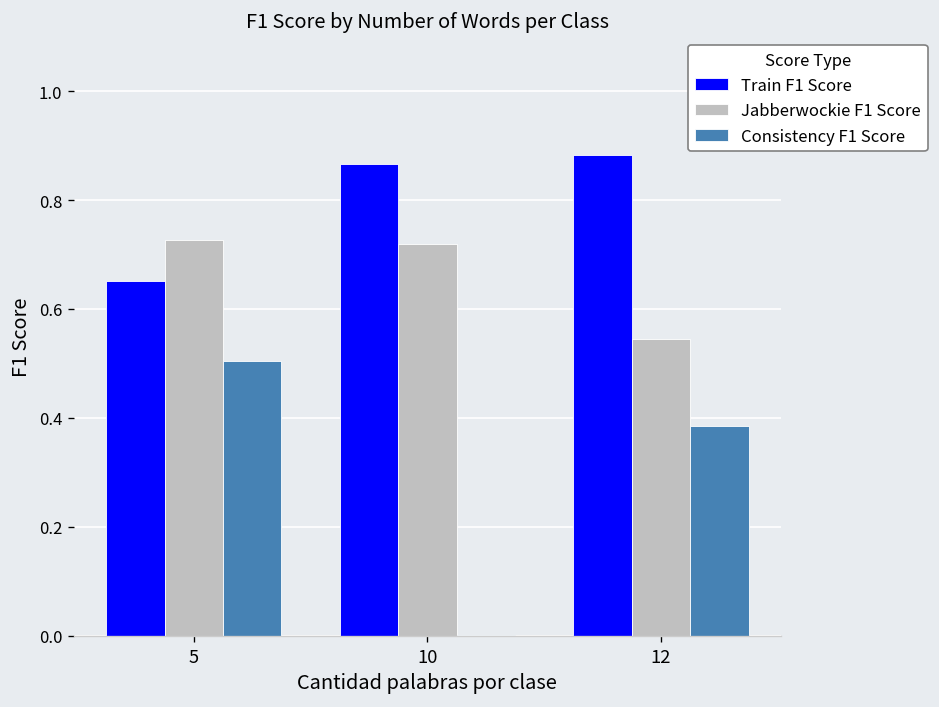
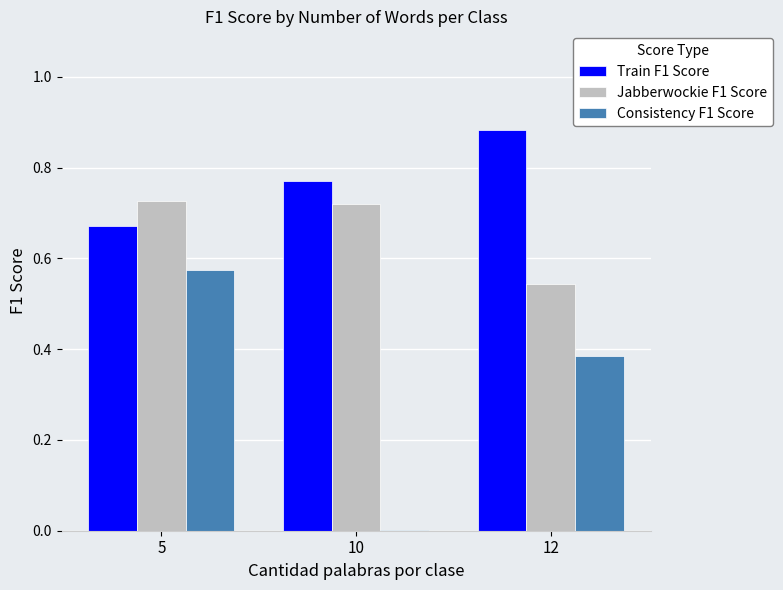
Train F1 Score, 5: 0.65 -> 0.67
Consistency F1 Score, 5: 0.50 -> 0.57
Train F1 Score, 10: 0.87 -> 0.77
